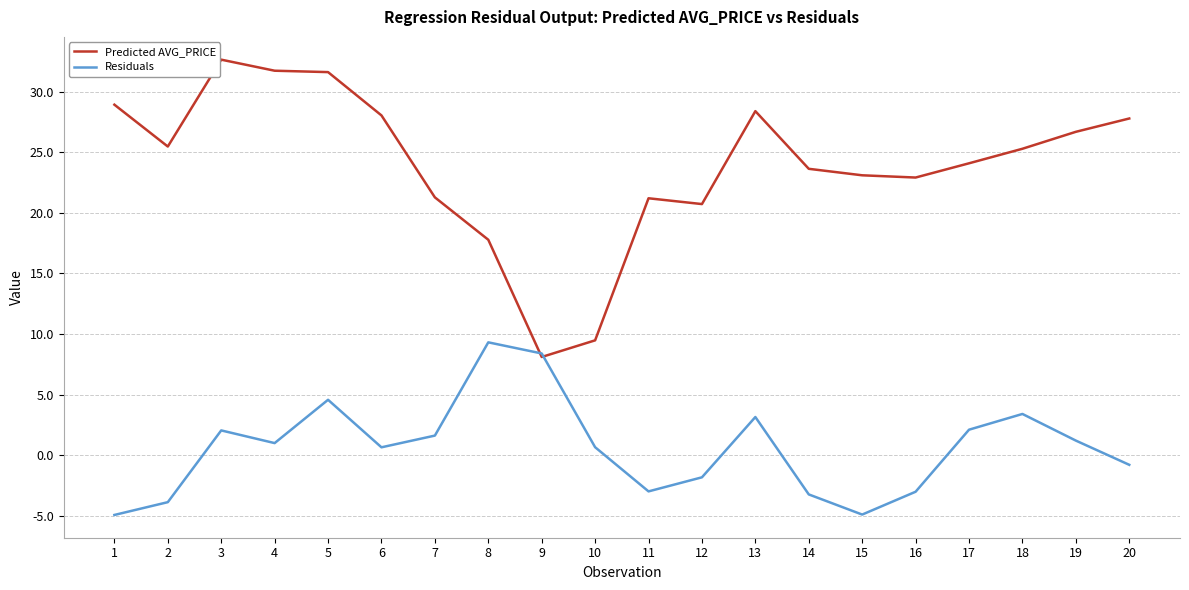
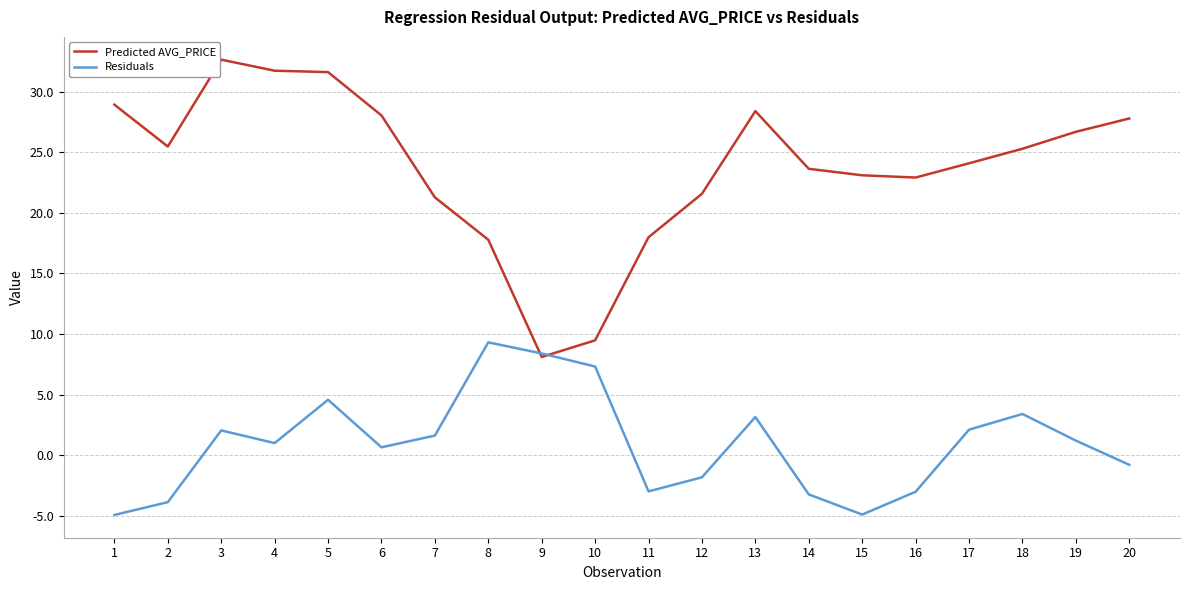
Residuals, 10: 0.7 -> 7.3
Predicted AVG_PRICE, 11: 21.2 -> 18.0
Predicted AVG_PRICE, 12: 20.7 -> 21.6
